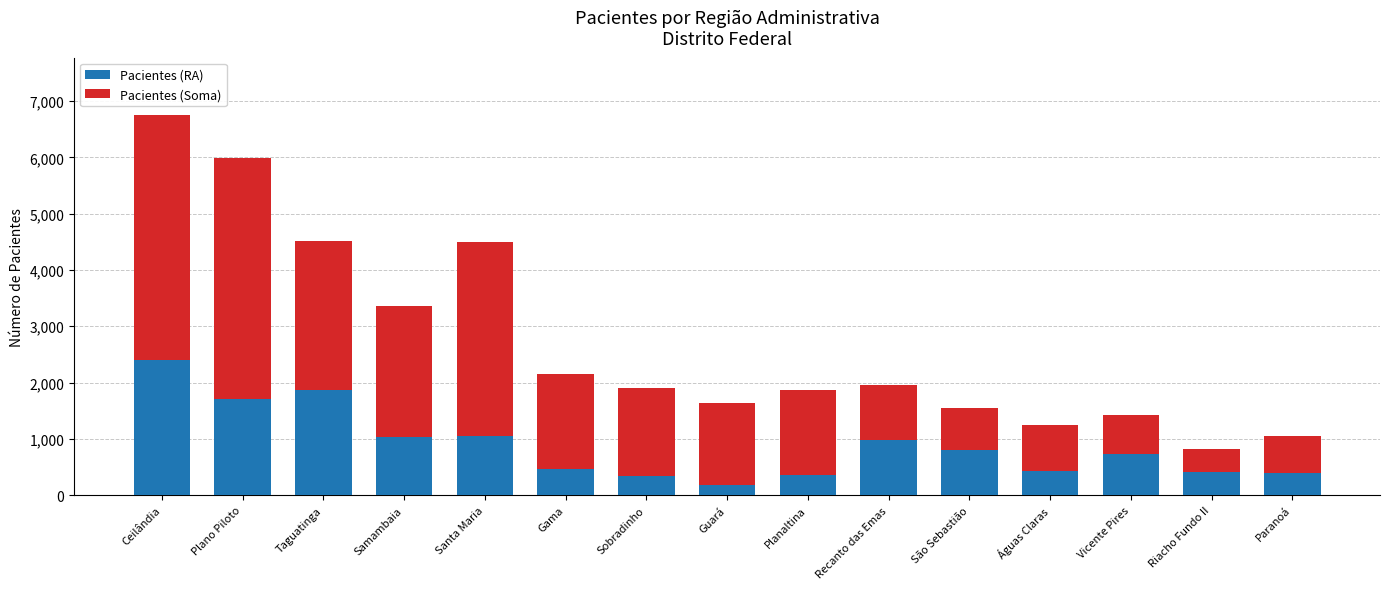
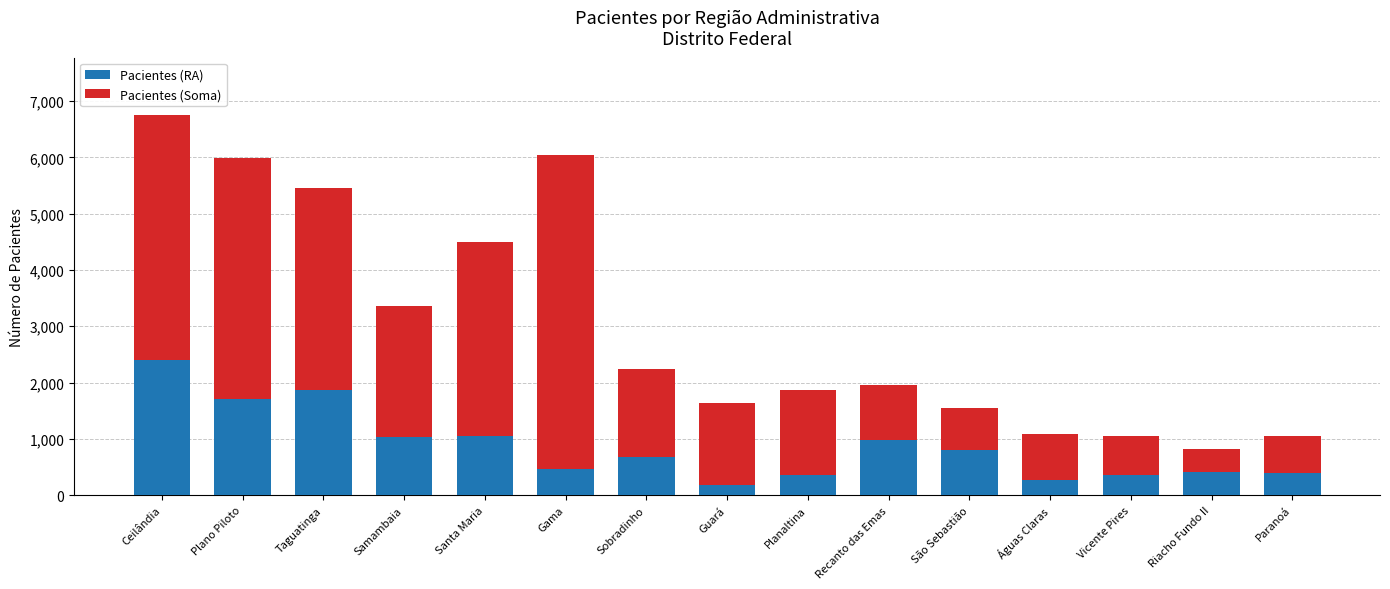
Pacientes (Soma), Taguatinga: 2,700 -> 3,600
Pacientes (Soma), Gama: 1,700 -> 5,600
Pacientes (RA), Sobradinho: 300 -> 700
Pacientes (RA), Águas Claras: 400 -> 300
Pacientes (RA), Vicente Pires: 700 -> 400
